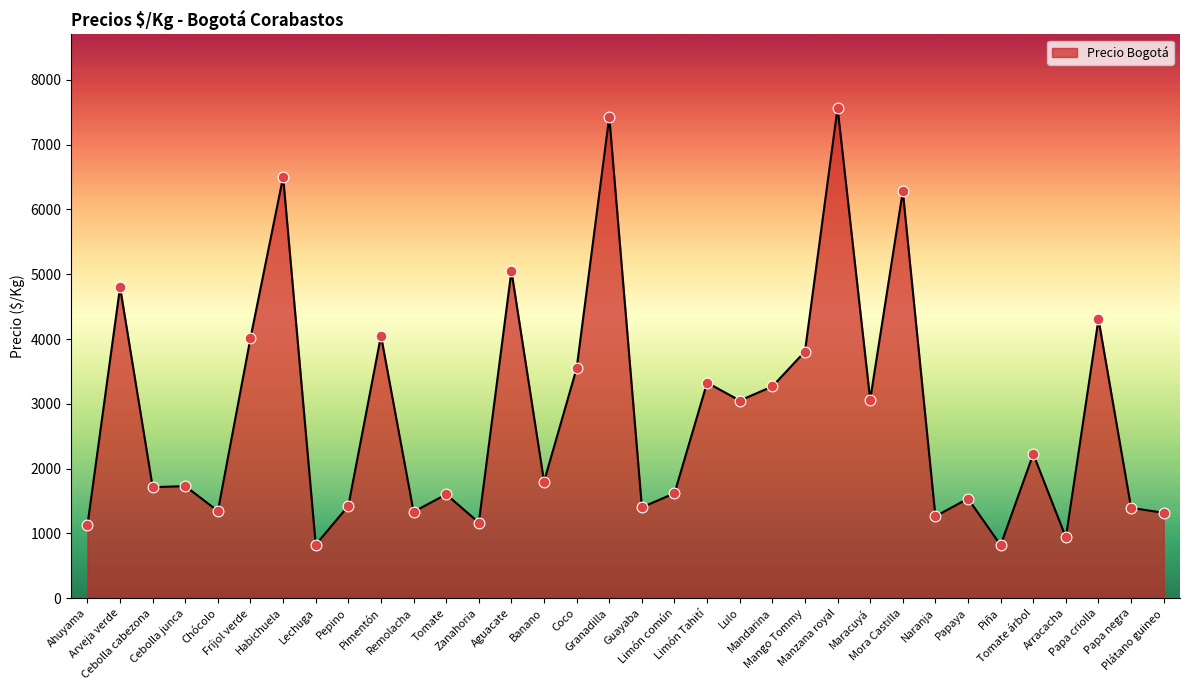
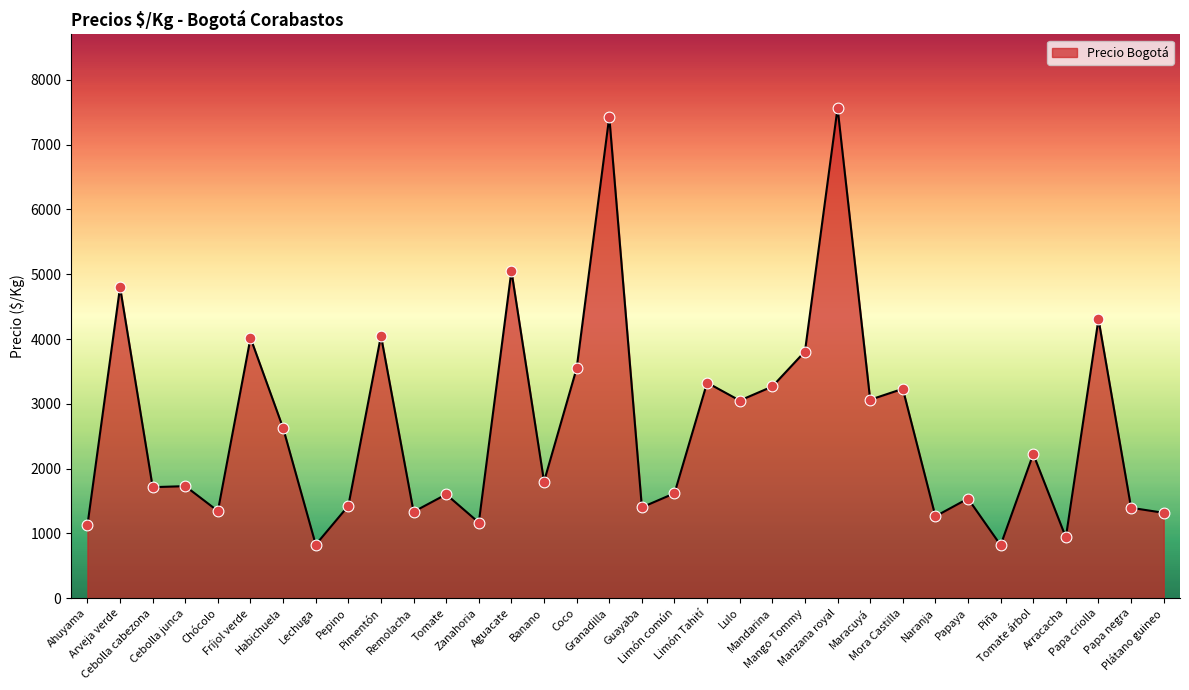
Habichuela: 6500 -> 2600
Mora Castilla: 6300 -> 3200
